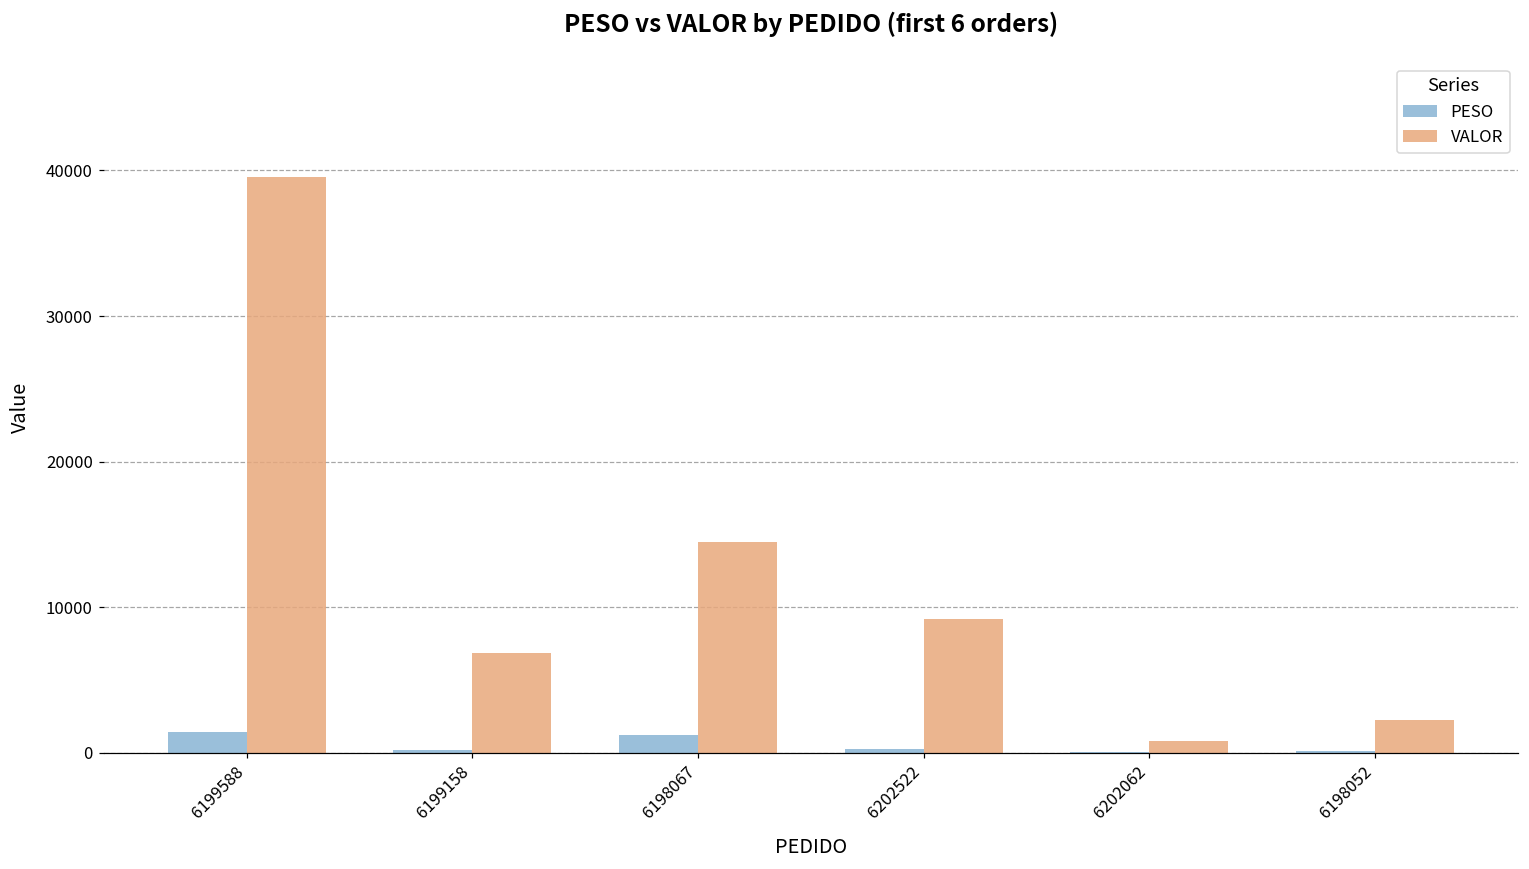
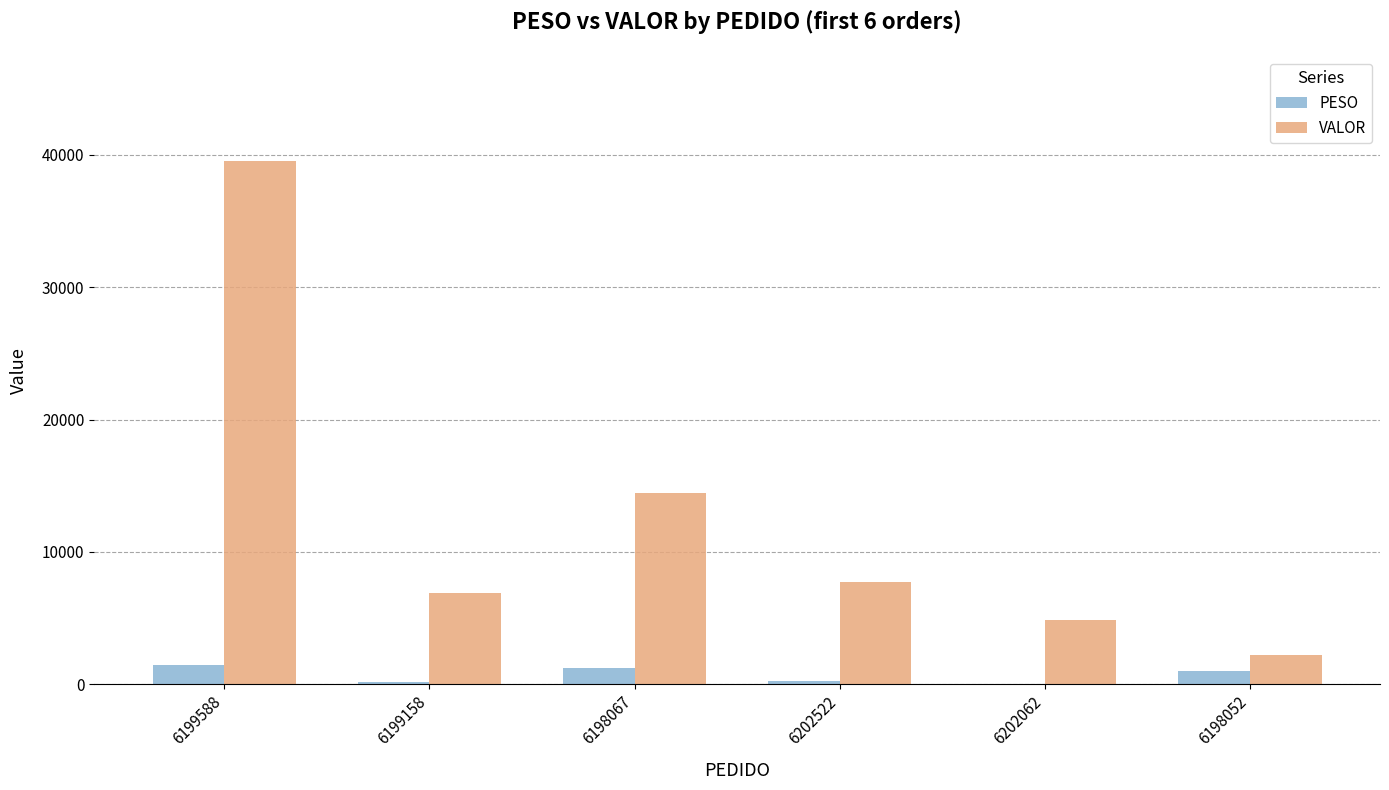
VALOR, 6202522: 9200 -> 7700
VALOR, 6202062: 800 -> 4800
PESO, 6198052: 100 -> 1000
